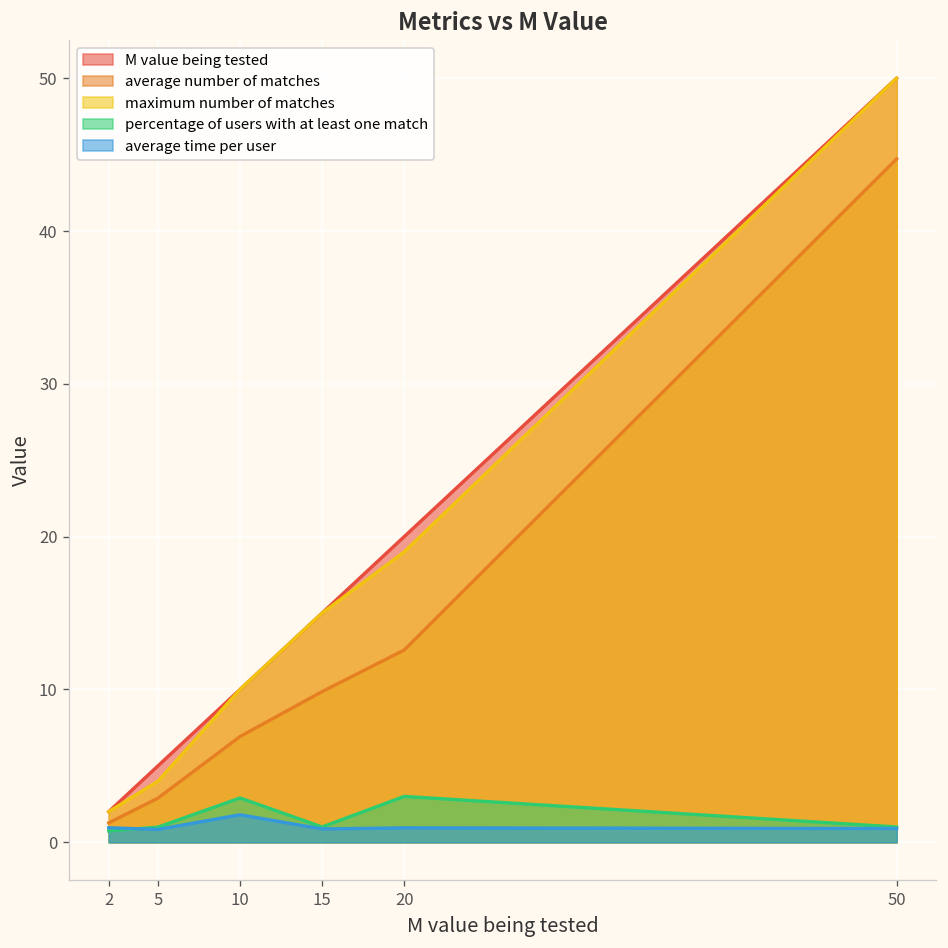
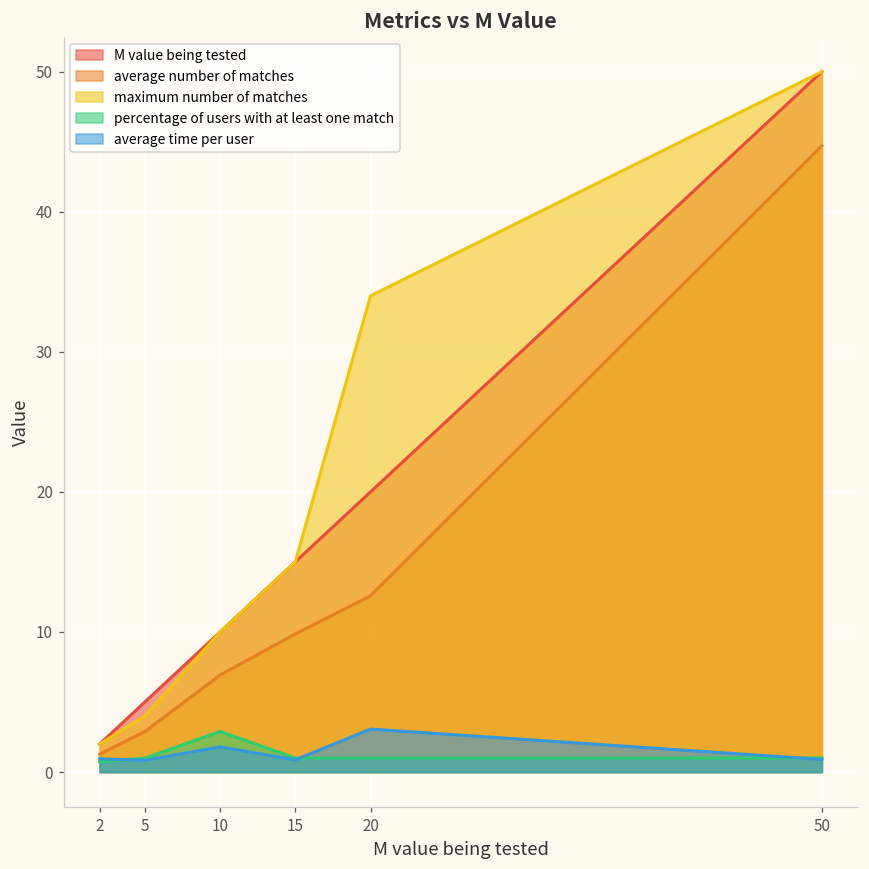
maximum number of matches, 20: 19 -> 34
percentage of users with at least one match, 20: 3 -> 1
average time per user, 20: 0.9 -> 3.1
